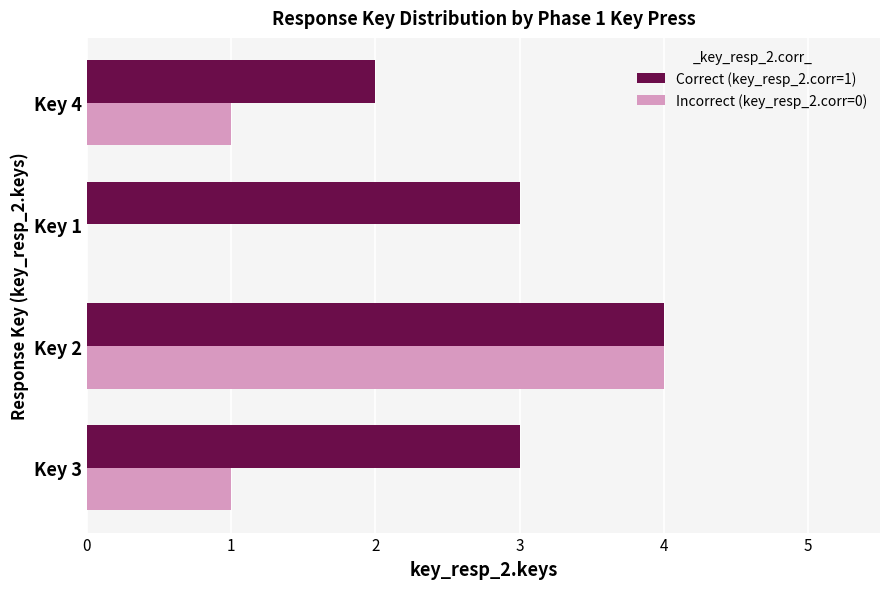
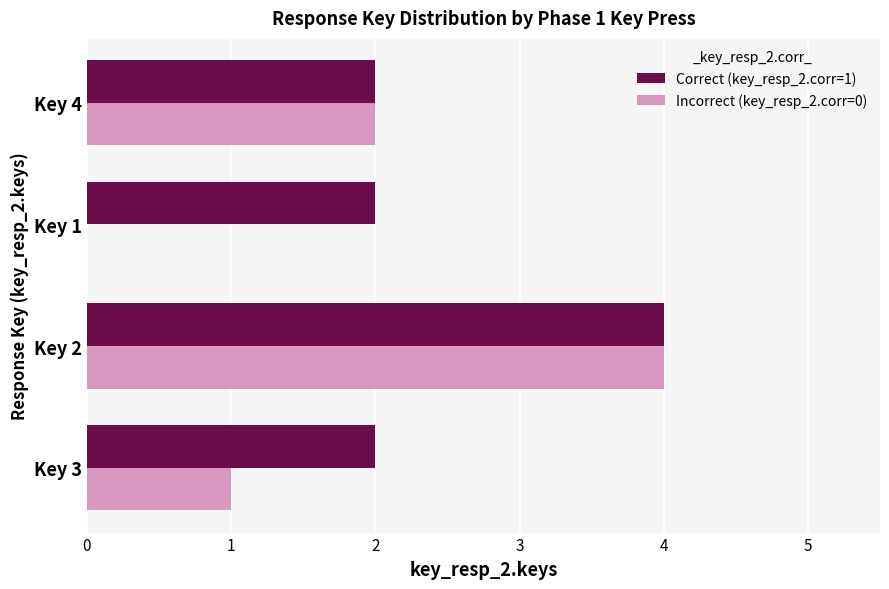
Incorrect (key_resp_2.corr=0), Key 4: 1 -> 2
Correct (key_resp_2.corr=1), Key 1: 3 -> 2
Correct (key_resp_2.corr=1), Key 3: 3 -> 2
